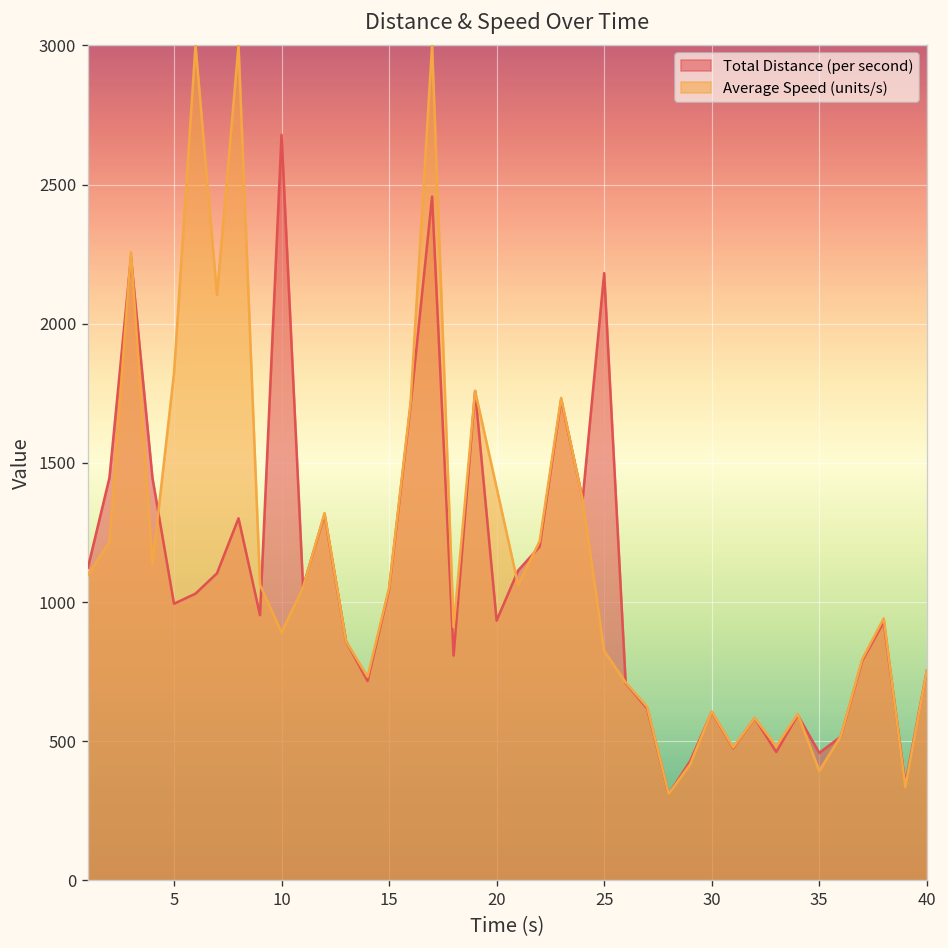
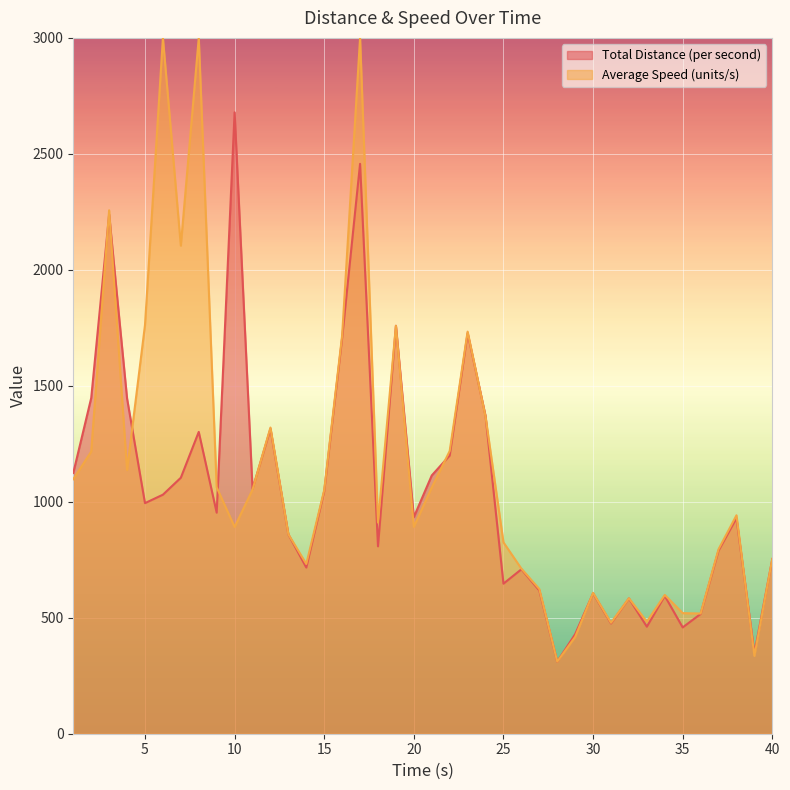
Average Speed (units/s), 5: 1820 -> 1760
Average Speed (units/s), 20: 1410 -> 890
Total Distance (per second), 25: 2180 -> 650
Average Speed (units/s), 35: 390 -> 520
